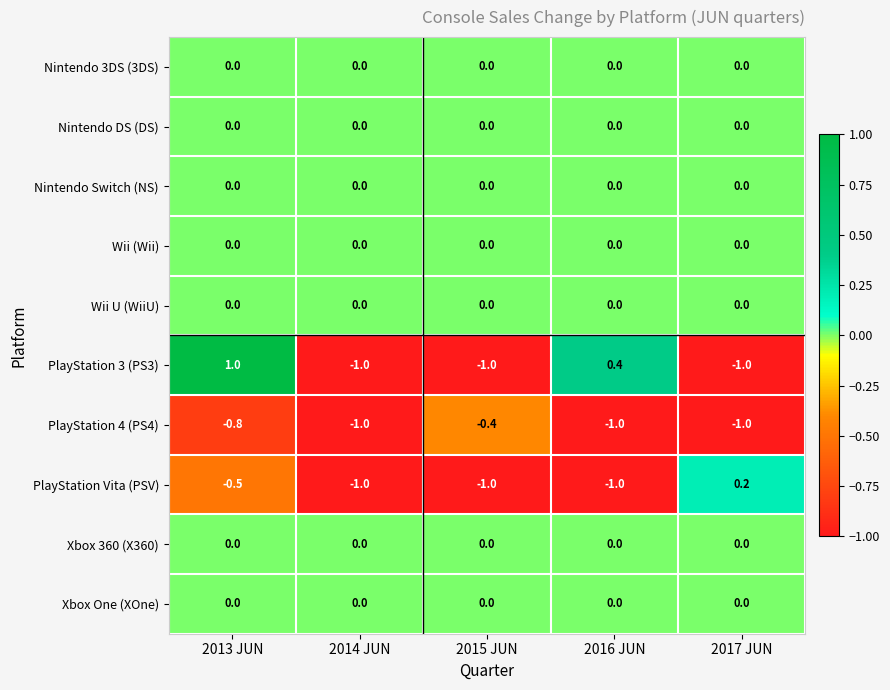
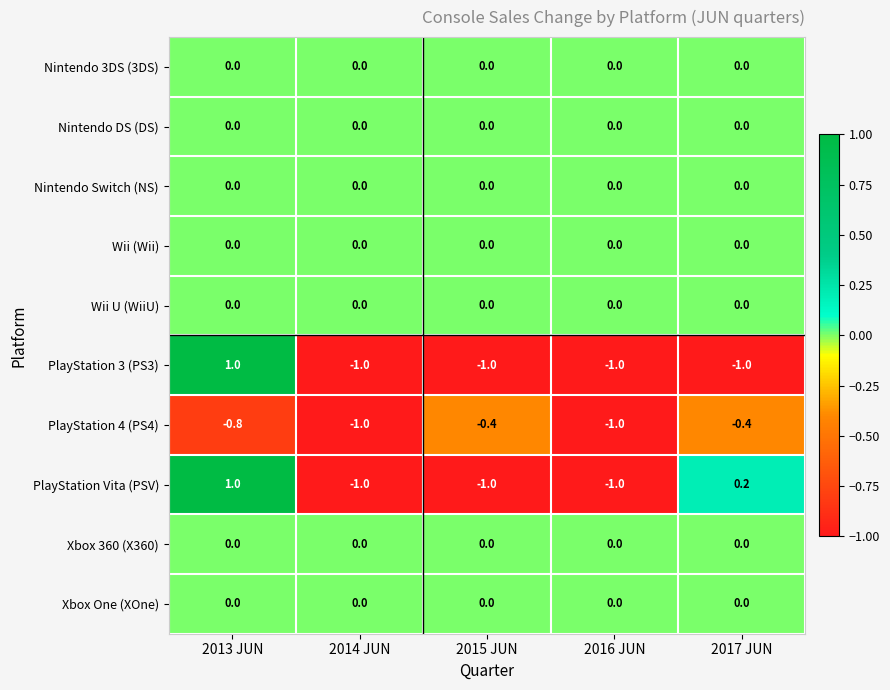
PlayStation 3 (PS3), 2016 JUN: 0.4 -> -1.0
PlayStation 4 (PS4), 2017 JUN: -1.0 -> -0.4
PlayStation Vita (PSV), 2013 JUN: -0.5 -> 1.0
